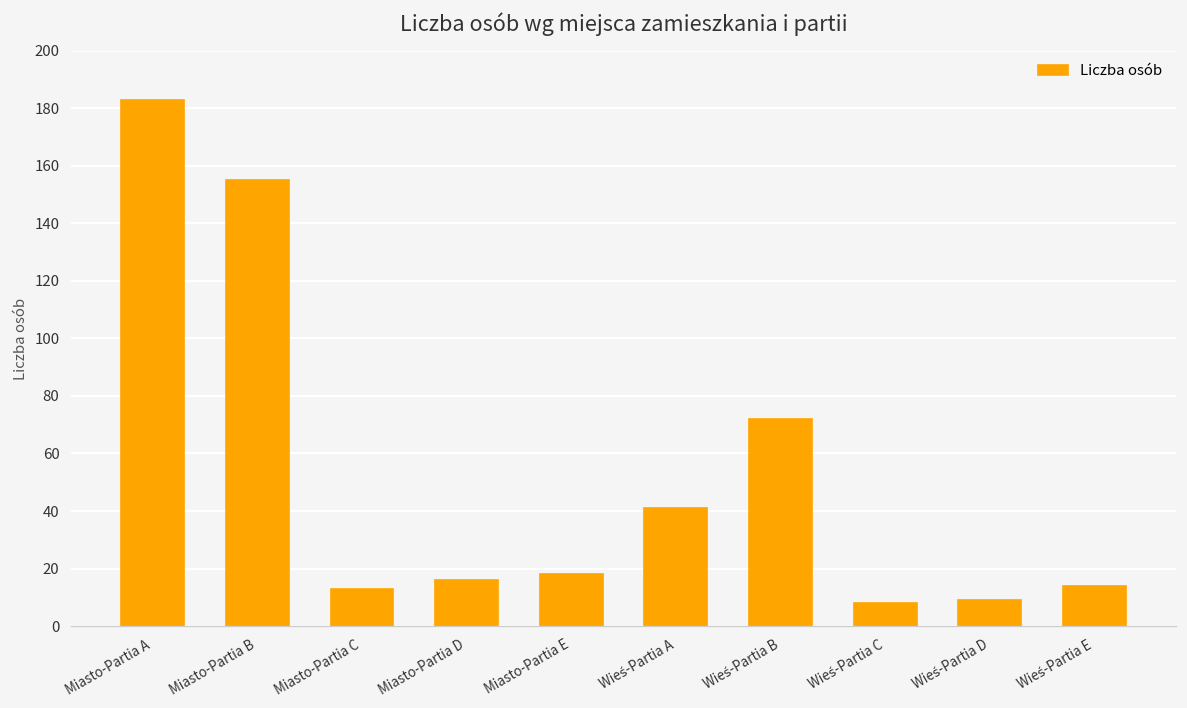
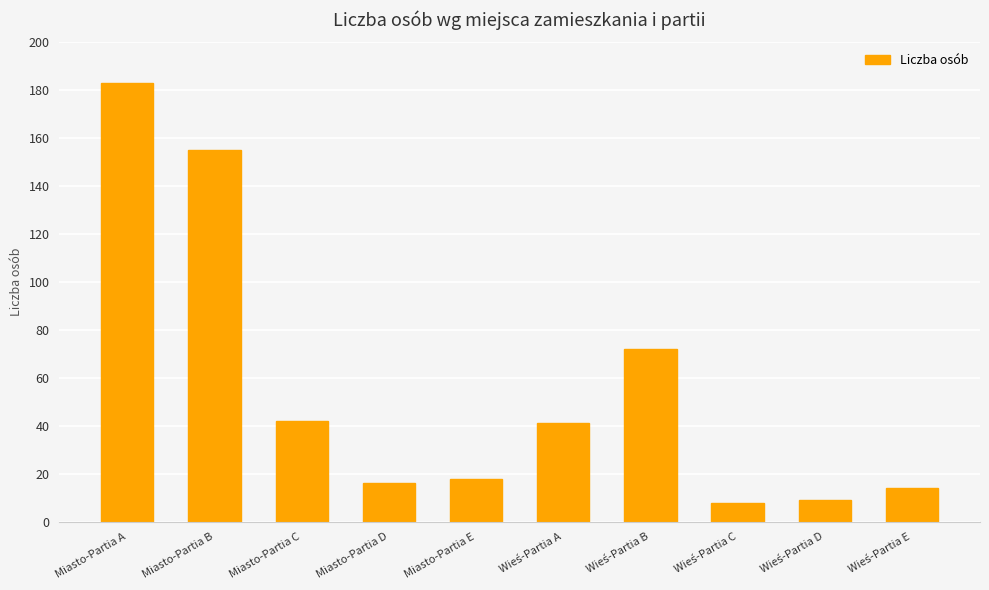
Miasto-Partia C: 13 -> 42
